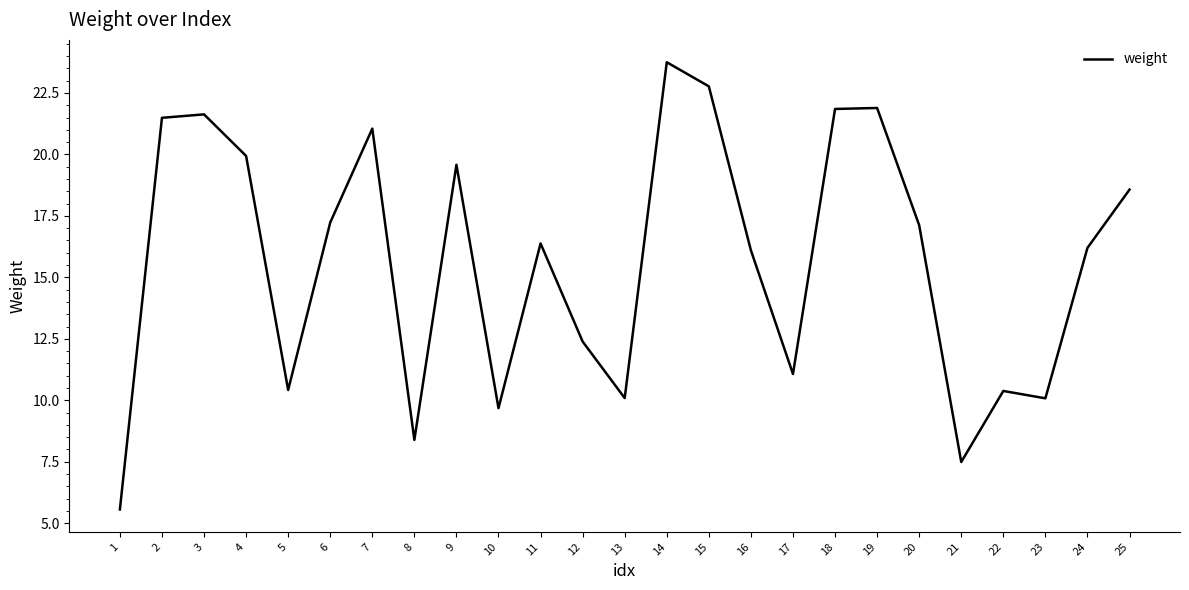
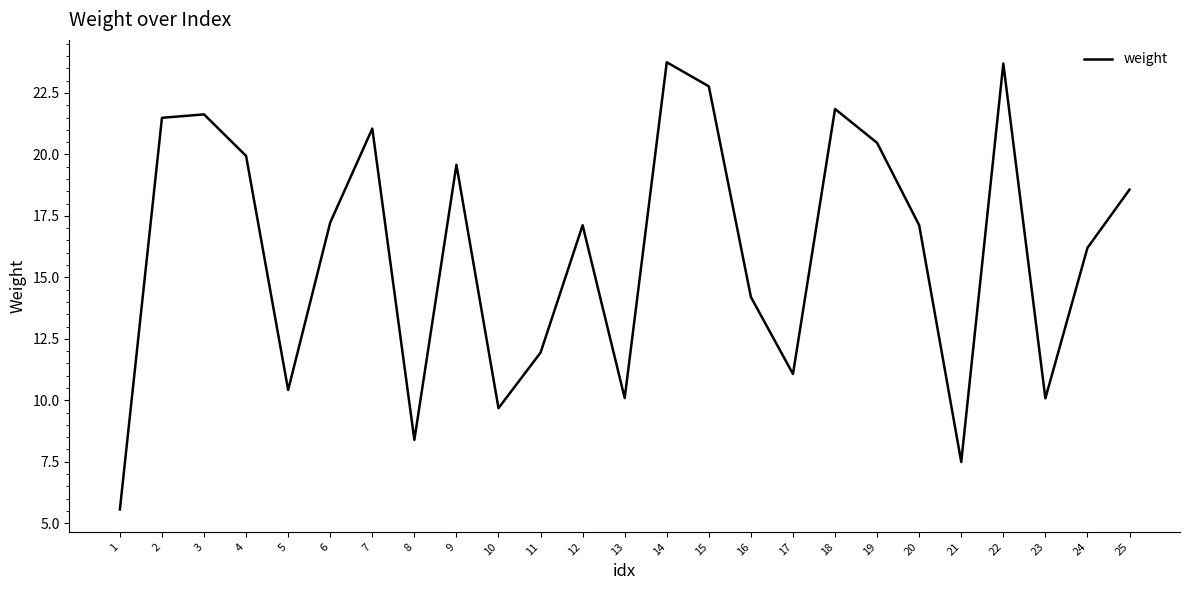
11: 16.4 -> 11.9
12: 12.4 -> 17.1
16: 16.1 -> 14.2
19: 21.9 -> 20.5
22: 10.4 -> 23.7
